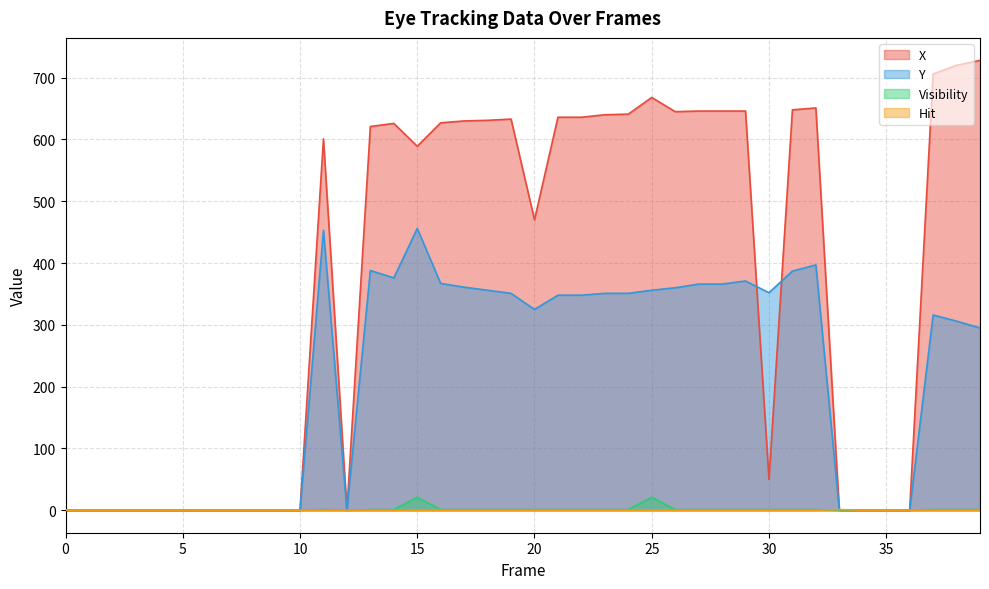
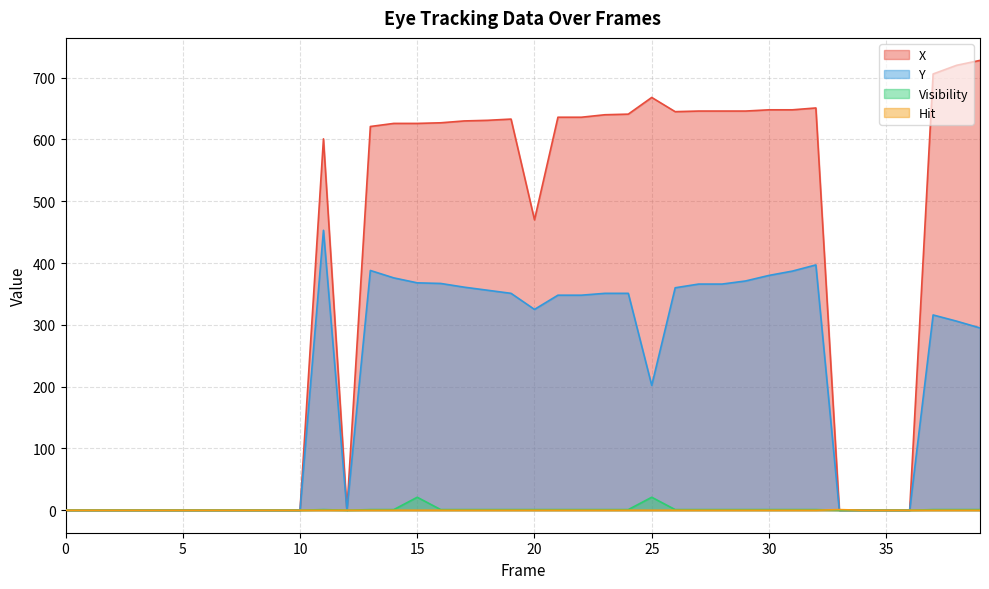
X, 15: 590 -> 630
Y, 15: 460 -> 370
Y, 25: 360 -> 200
X, 30: 50 -> 650
Y, 30: 350 -> 380
